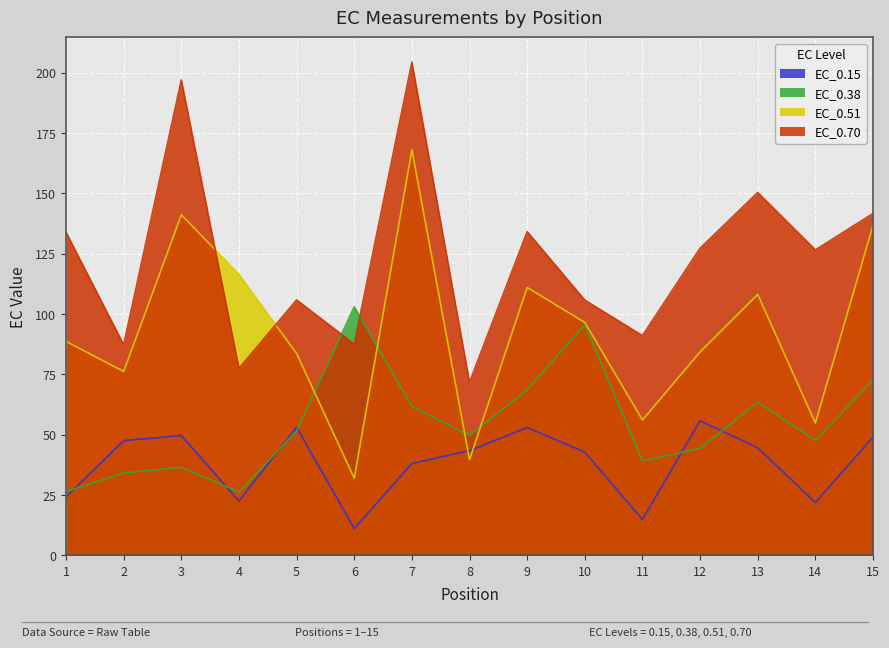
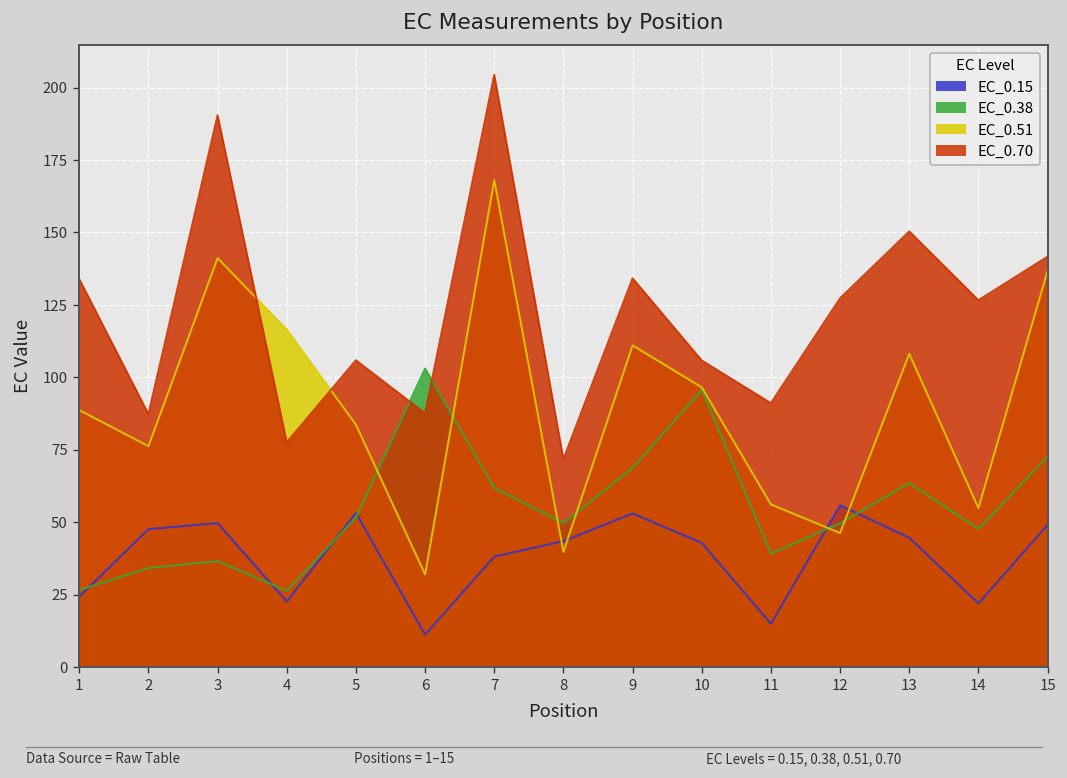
EC_0.70, 3: 197 -> 190
EC_0.38, 12: 44 -> 50
EC_0.51, 12: 84 -> 46
